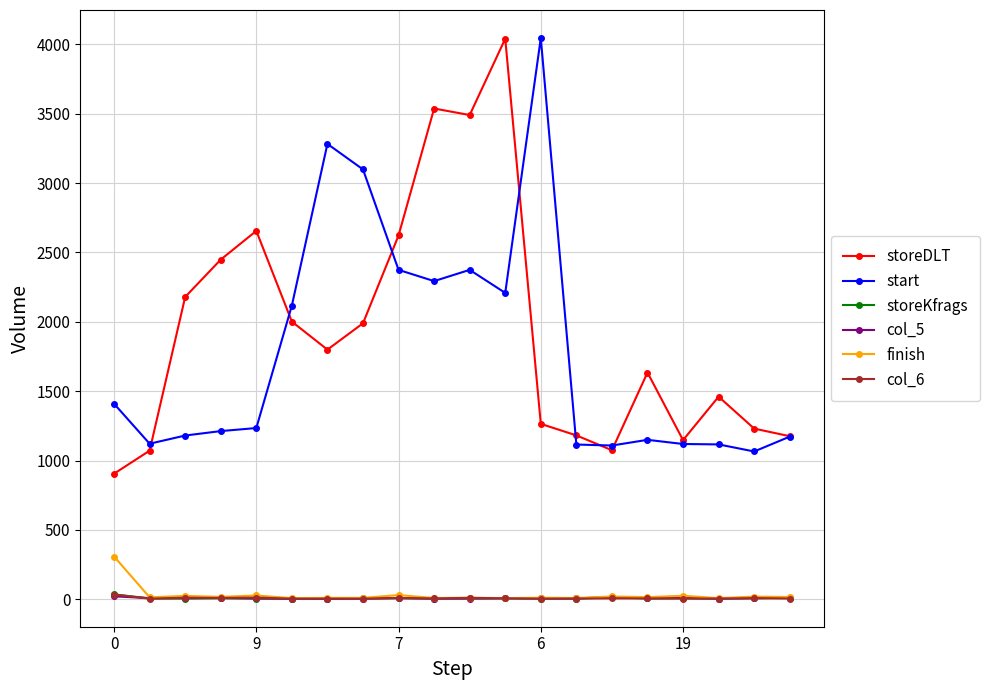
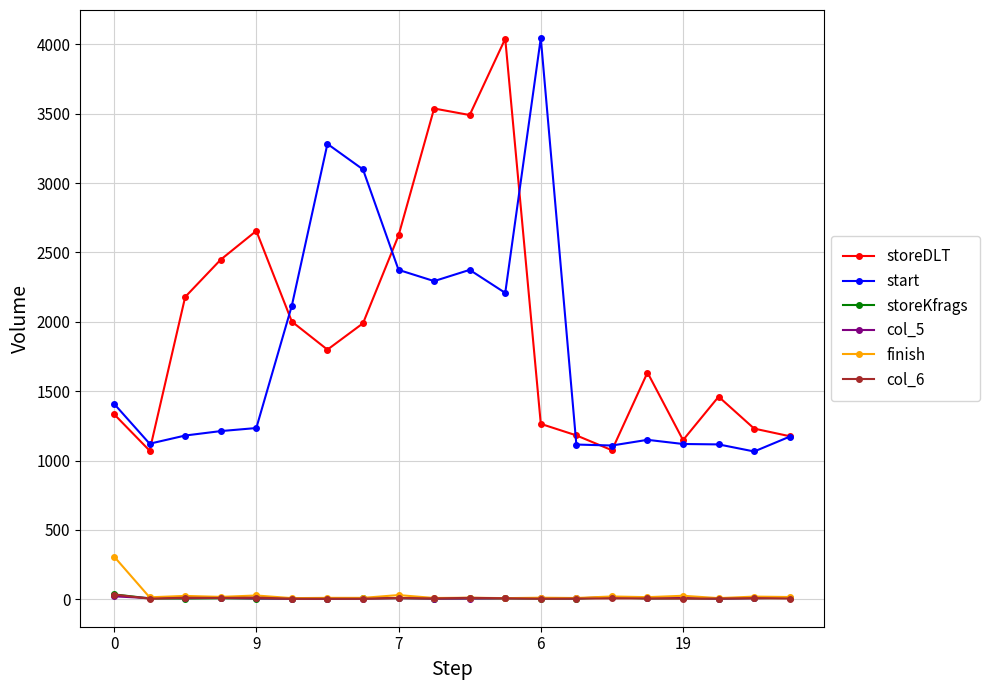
storeDLT, 0: 910 -> 1330
